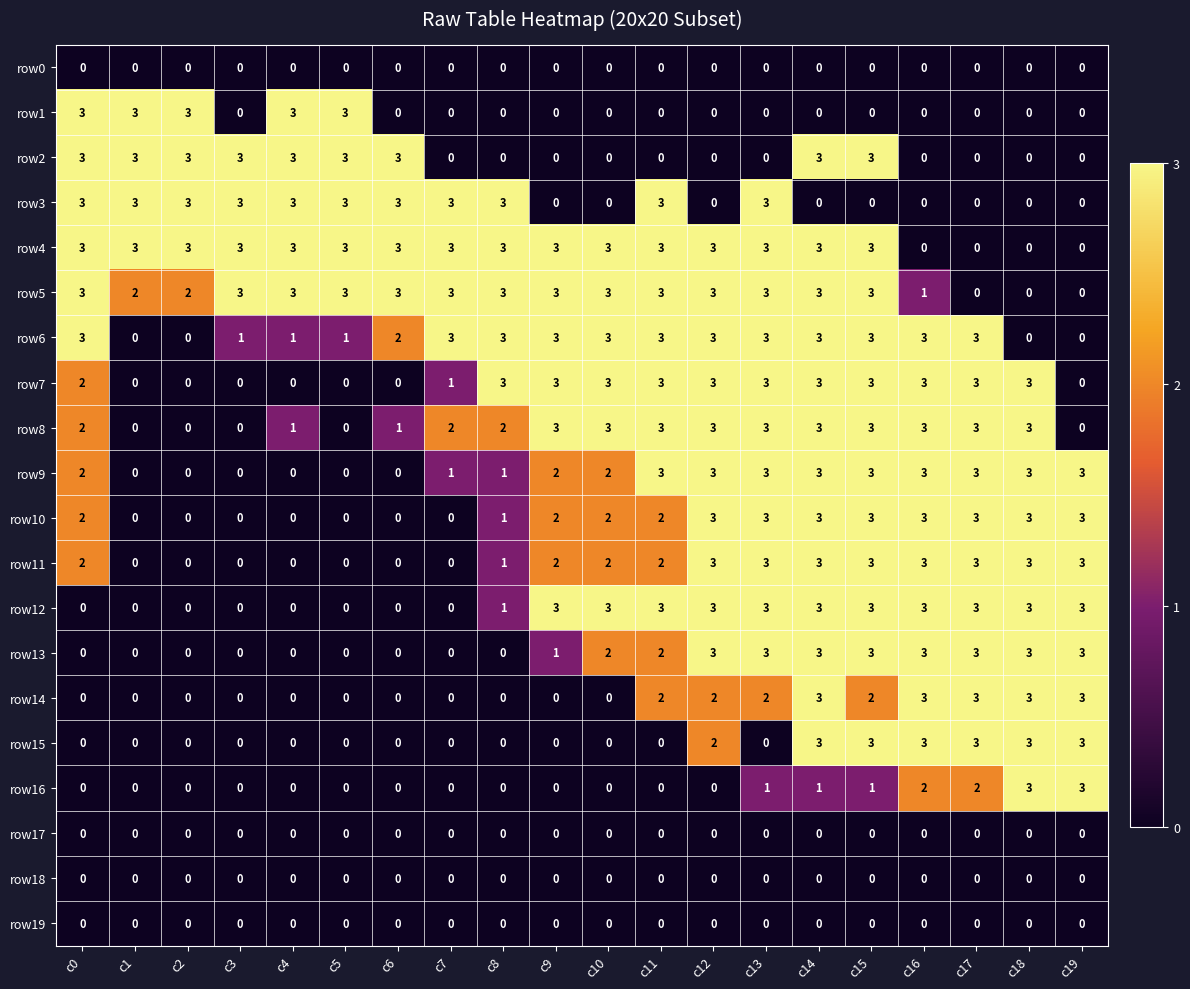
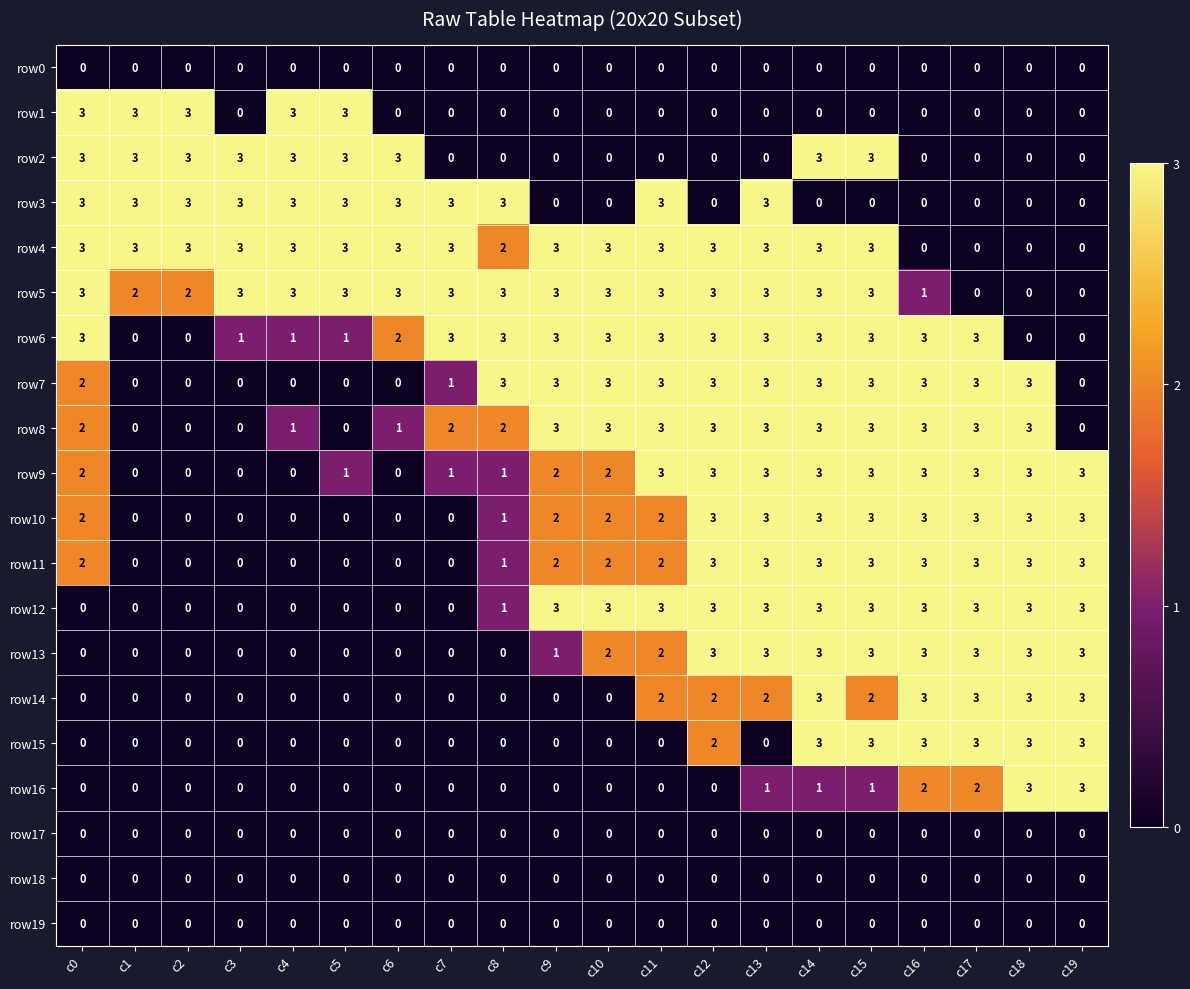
row4, c8: 3 -> 2
row9, c5: 0 -> 1
